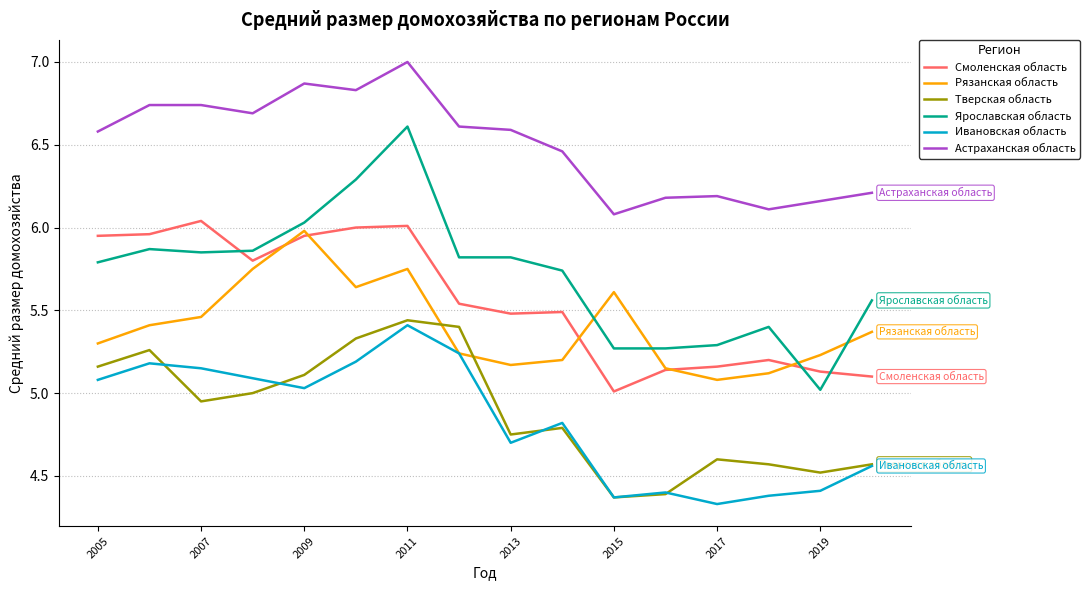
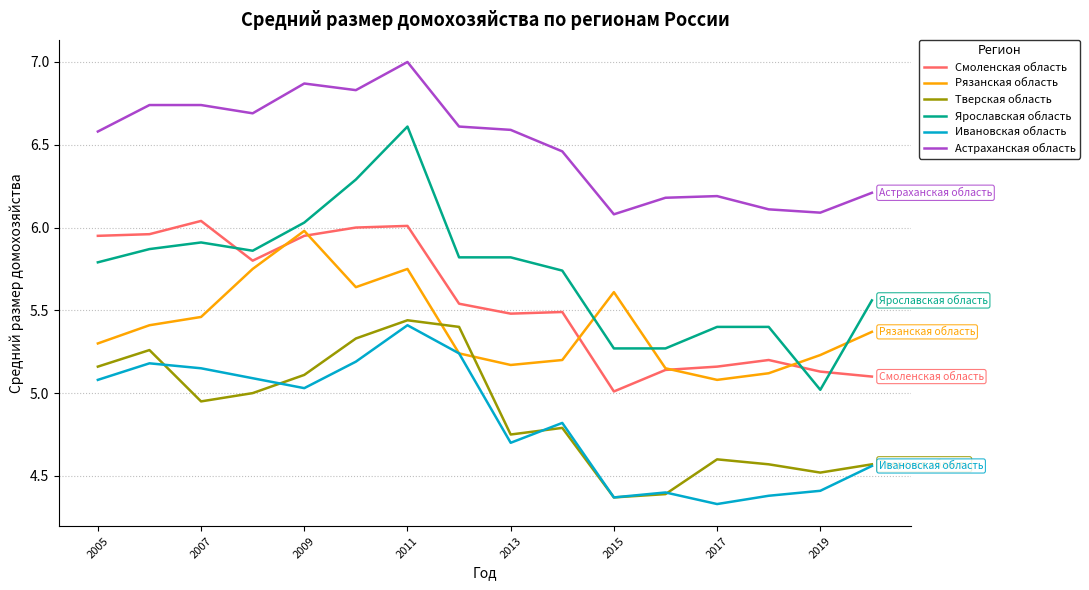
Ярославская область, 2007: 5.85 -> 5.91
Ярославская область, 2017: 5.29 -> 5.40
Астраханская область, 2019: 6.16 -> 6.09
